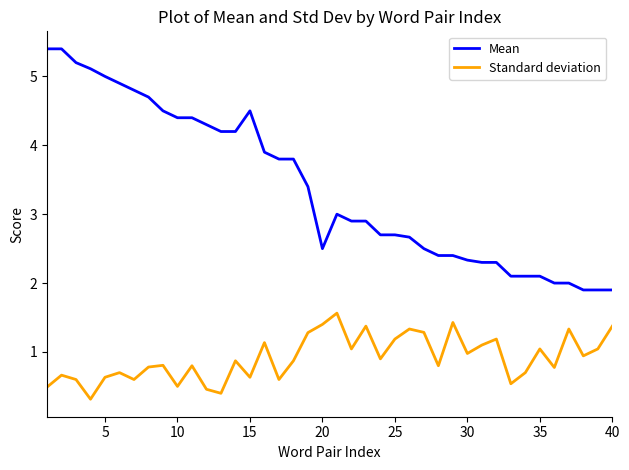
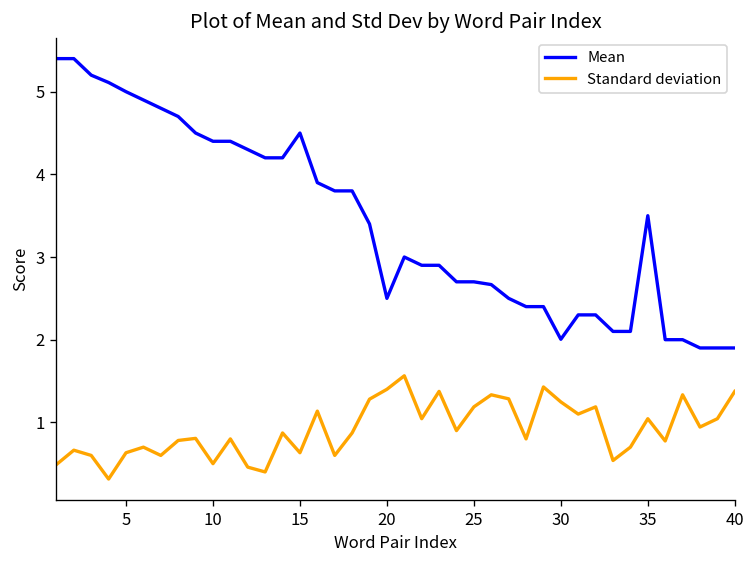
Mean, 30: 2.3 -> 2.0
Standard deviation, 30: 1.0 -> 1.2
Mean, 35: 2.1 -> 3.5
